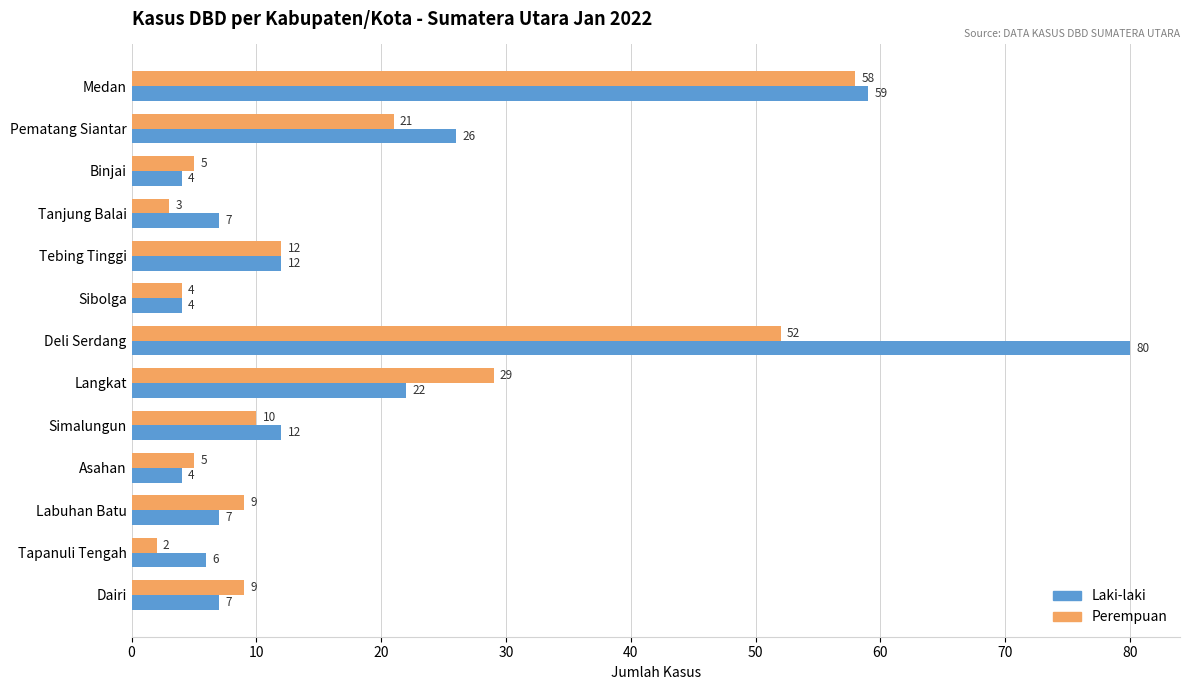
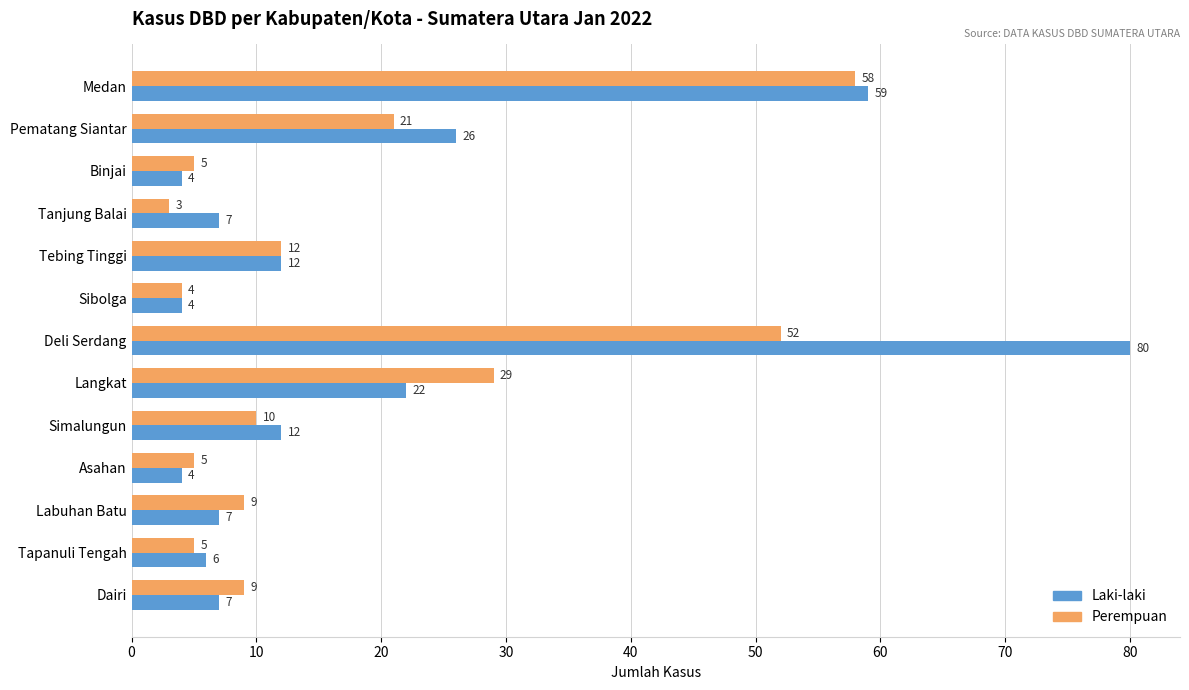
Perempuan, Tapanuli Tengah: 2 -> 5
